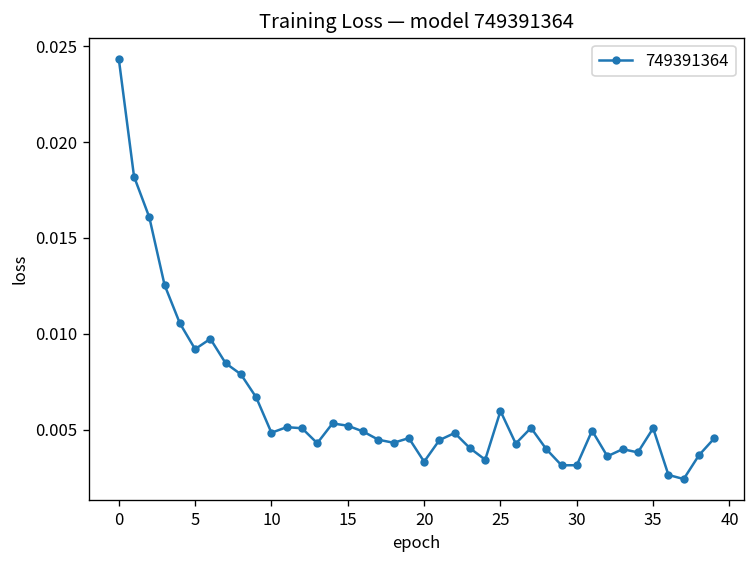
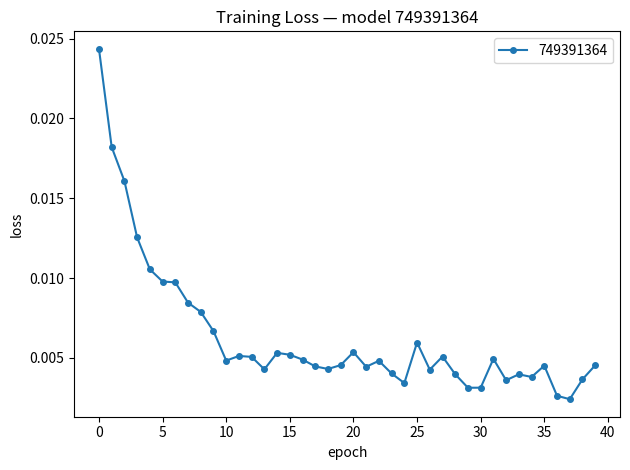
5: 0.0092 -> 0.0098
20: 0.0033 -> 0.0054
35: 0.0051 -> 0.0045
